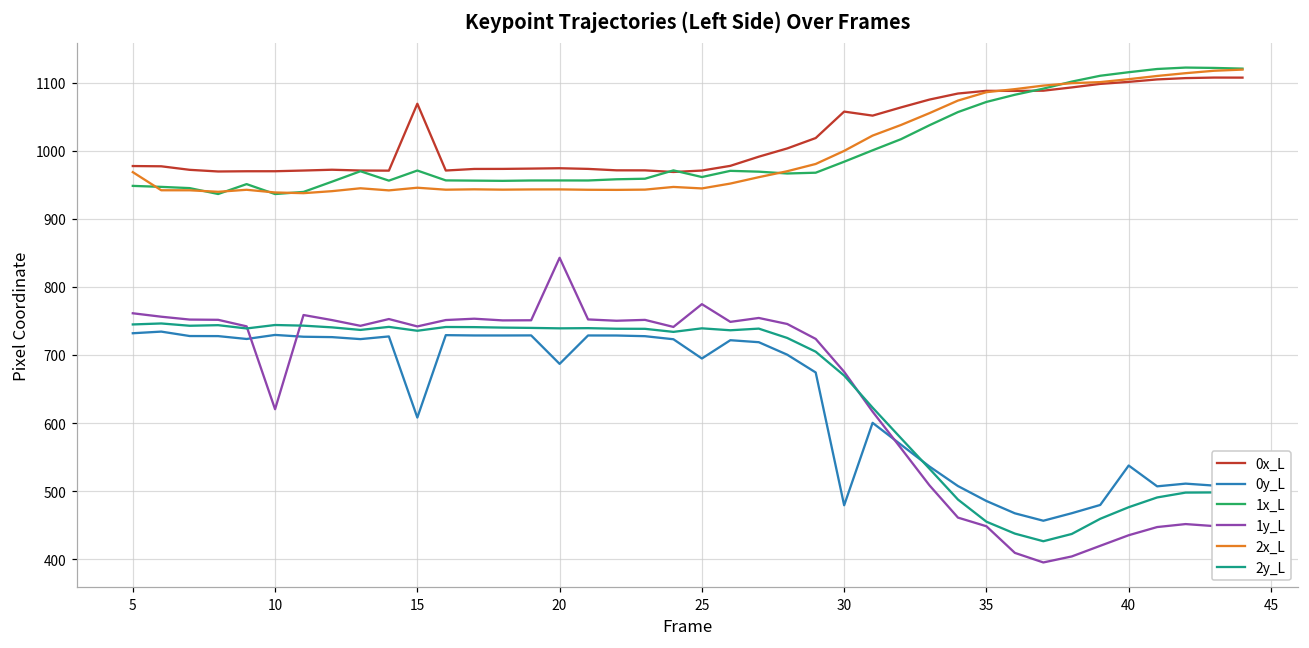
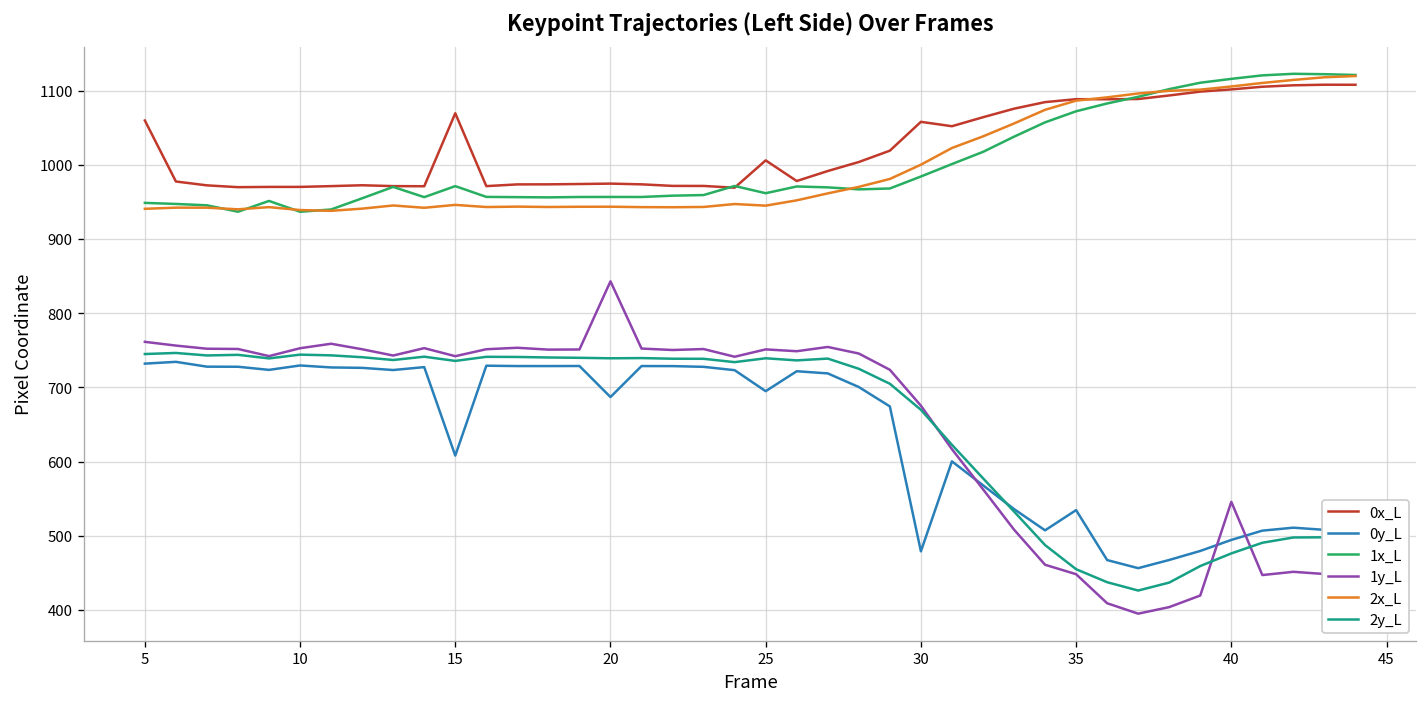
0x_L, 5: 980 -> 1060
2x_L, 5: 970 -> 940
1y_L, 10: 620 -> 750
0x_L, 25: 970 -> 1010
1y_L, 25: 770 -> 750
0y_L, 35: 490 -> 530
0y_L, 40: 540 -> 490
1y_L, 40: 440 -> 550
